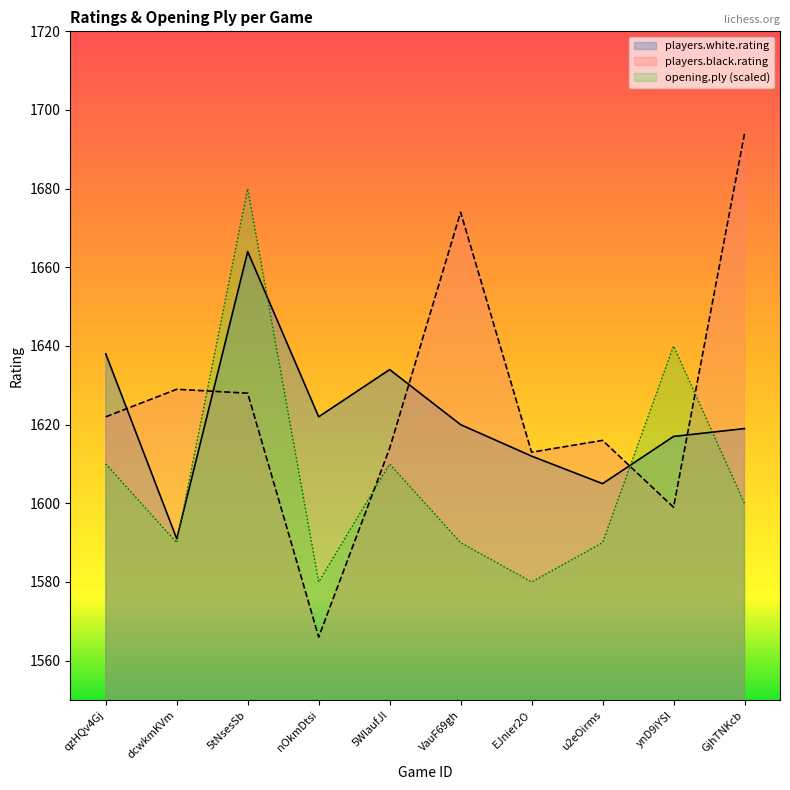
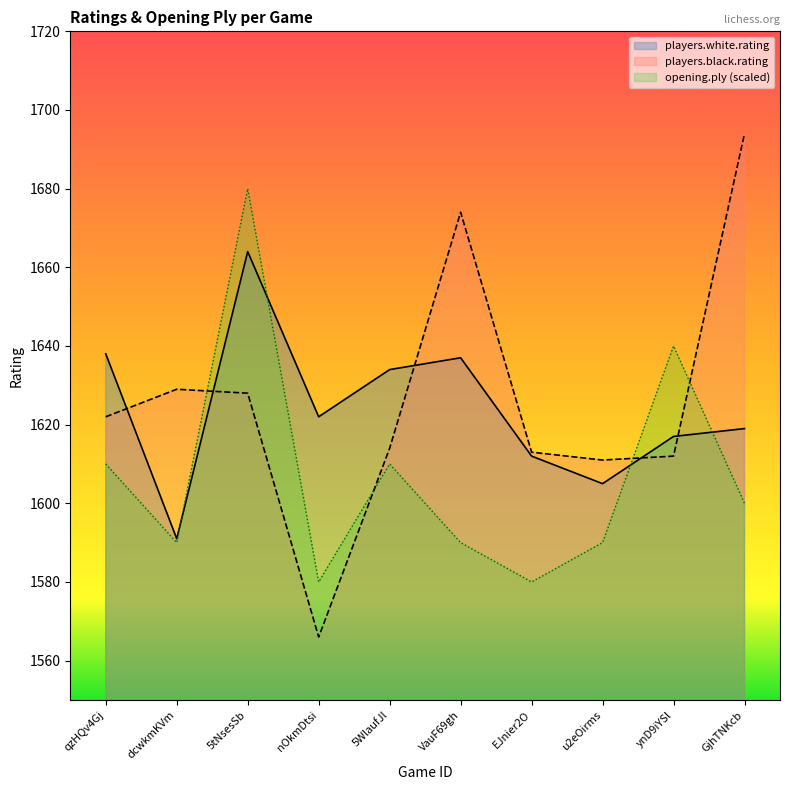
players.white.rating, VauF69gh: 1620 -> 1637
players.black.rating, u2eOirms: 1616 -> 1611
players.black.rating, ynD9iYSl: 1599 -> 1612
